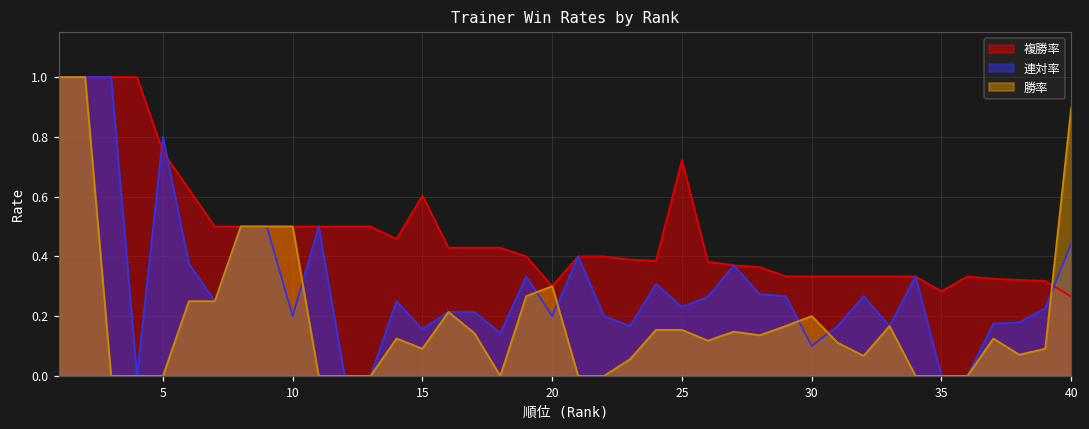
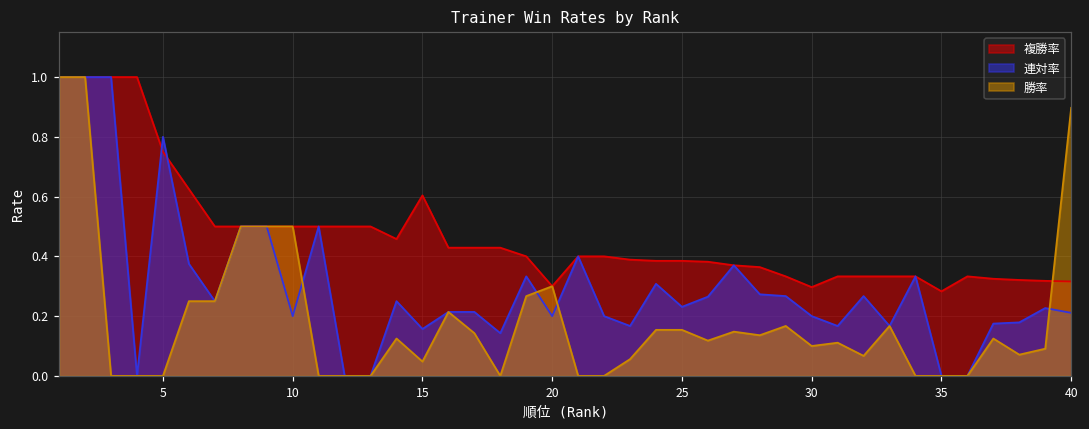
勝率, 15: 0.09 -> 0.05
複勝率, 25: 0.72 -> 0.39
複勝率, 30: 0.33 -> 0.30
連対率, 30: 0.1 -> 0.2
勝率, 30: 0.2 -> 0.1
複勝率, 40: 0.27 -> 0.32
連対率, 40: 0.44 -> 0.21
